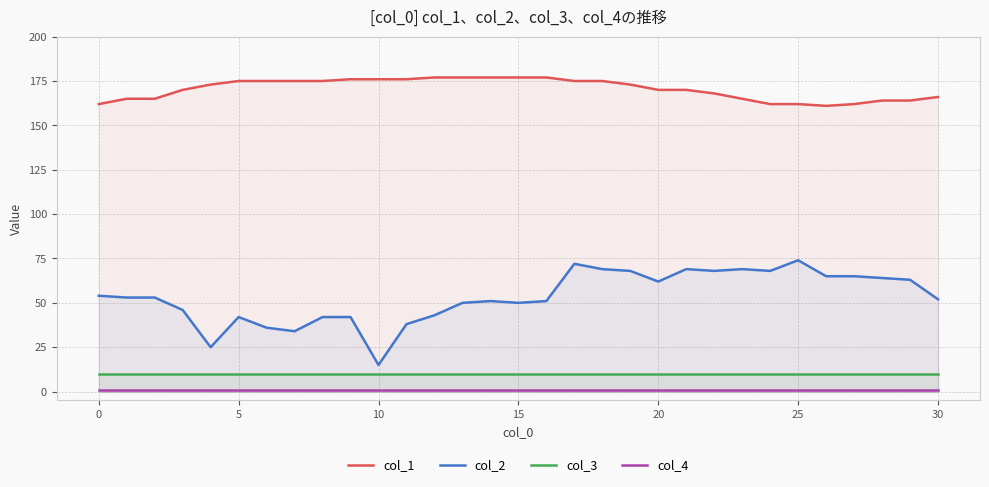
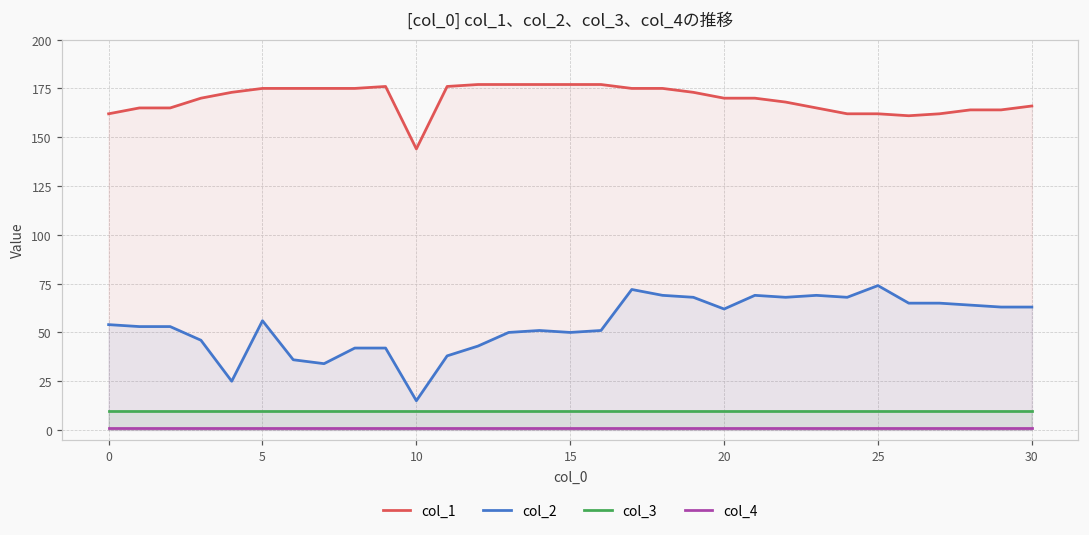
col_2, 5: 42 -> 56
col_1, 10: 176 -> 144
col_2, 30: 52 -> 63
